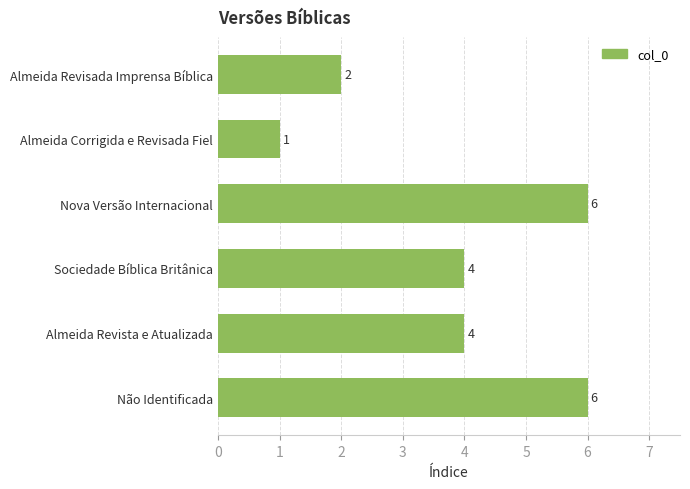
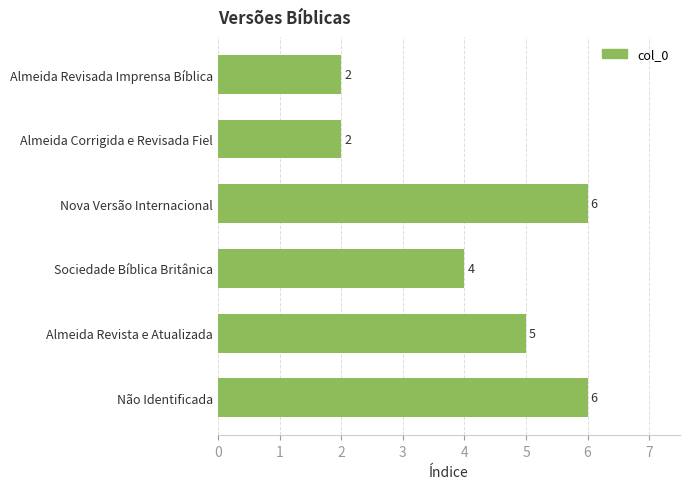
Almeida Corrigida e Revisada Fiel: 1 -> 2
Almeida Revista e Atualizada: 4 -> 5
